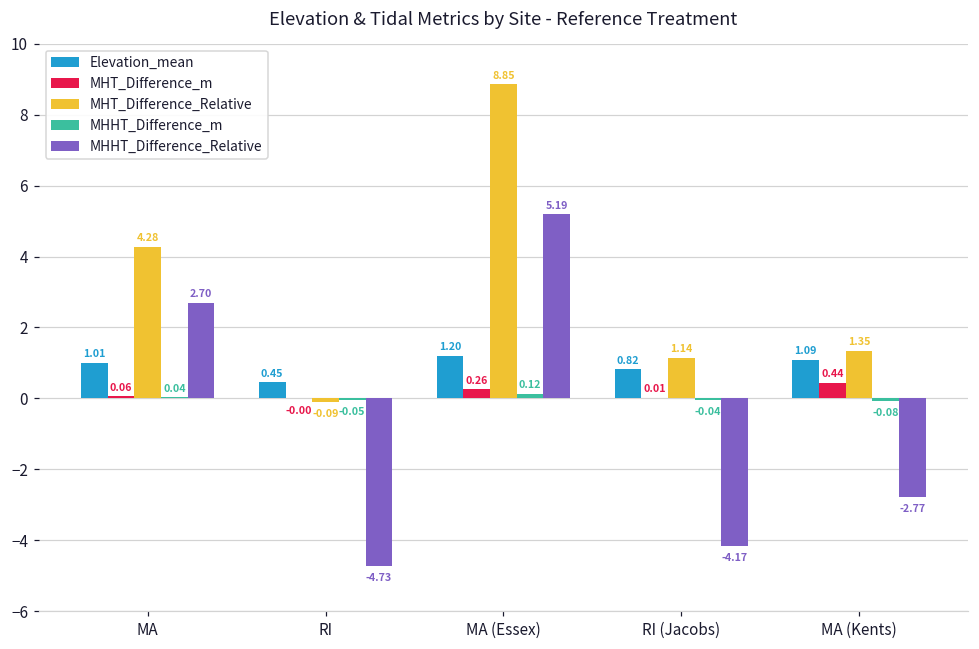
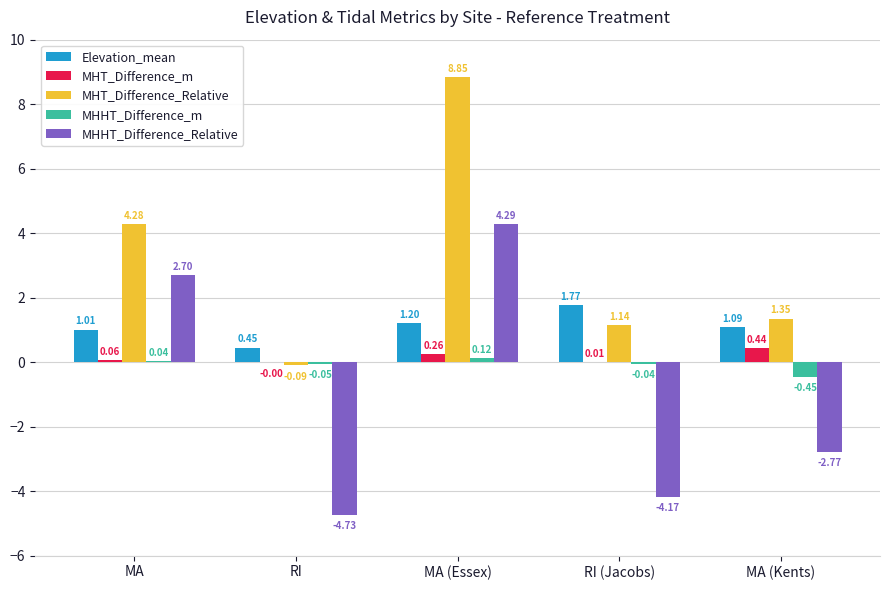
MHHT_Difference_Relative, MA (Essex): 5.19 -> 4.29
Elevation_mean, RI (Jacobs): 0.82 -> 1.77
MHHT_Difference_m, MA (Kents): -0.08 -> -0.45
